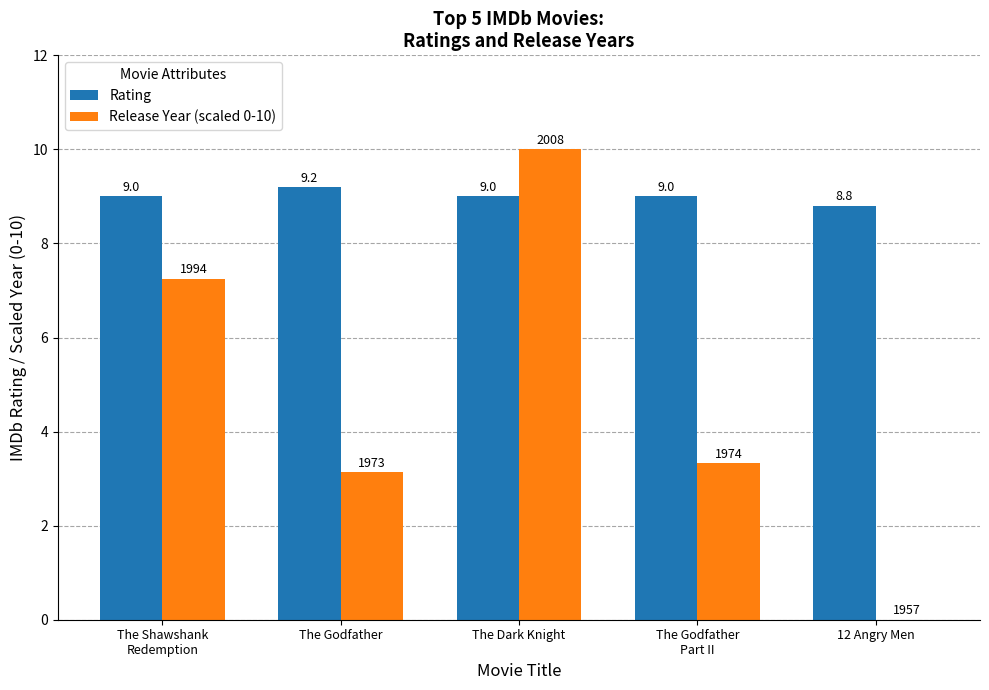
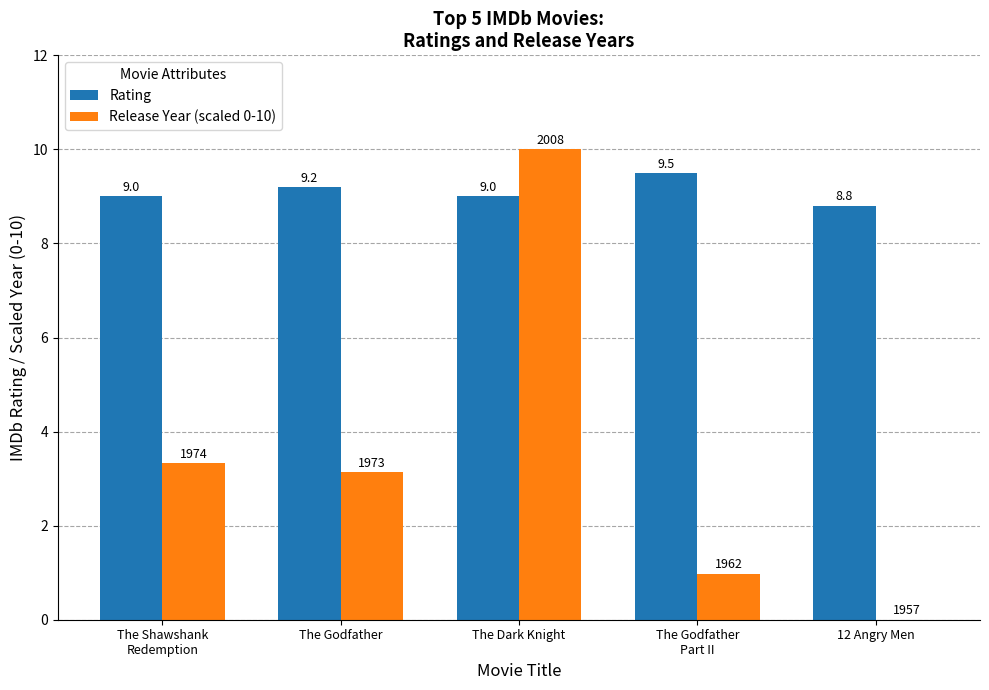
Release Year (scaled 0-10), The Shawshank Redemption: 1994 -> 1974
Rating, The Godfather Part II: 9.0 -> 9.5
Release Year (scaled 0-10), The Godfather Part II: 1974 -> 1962
